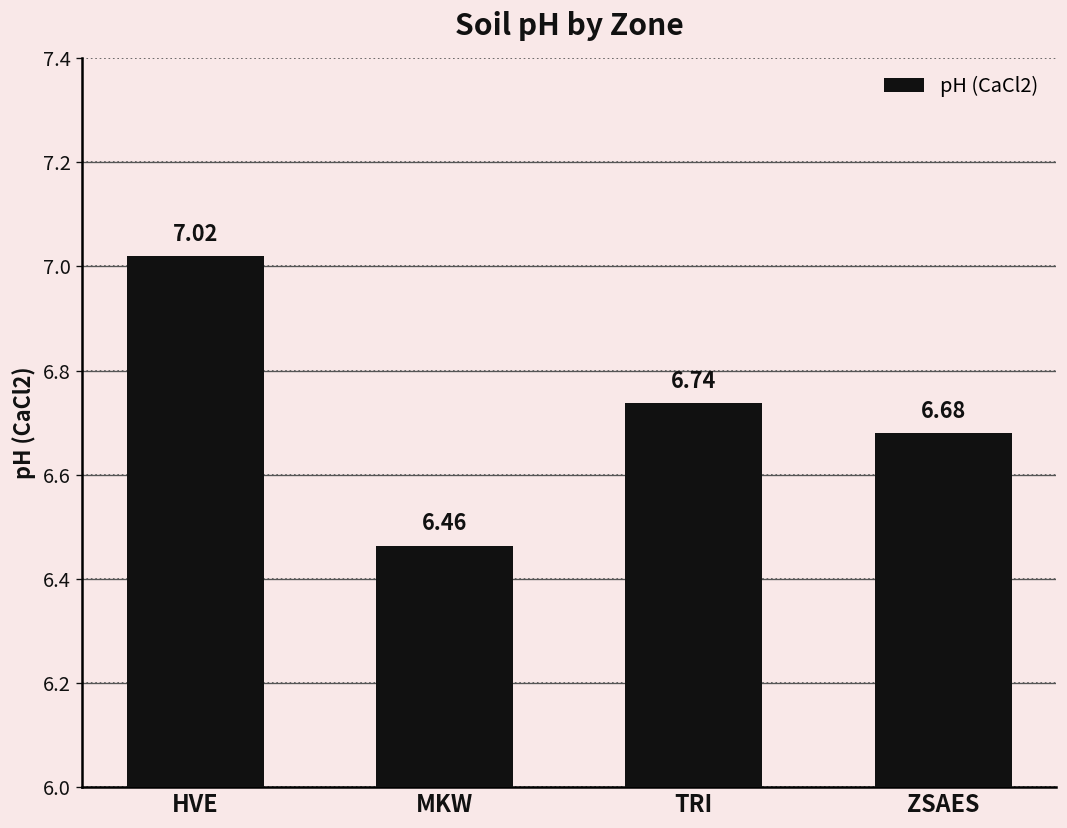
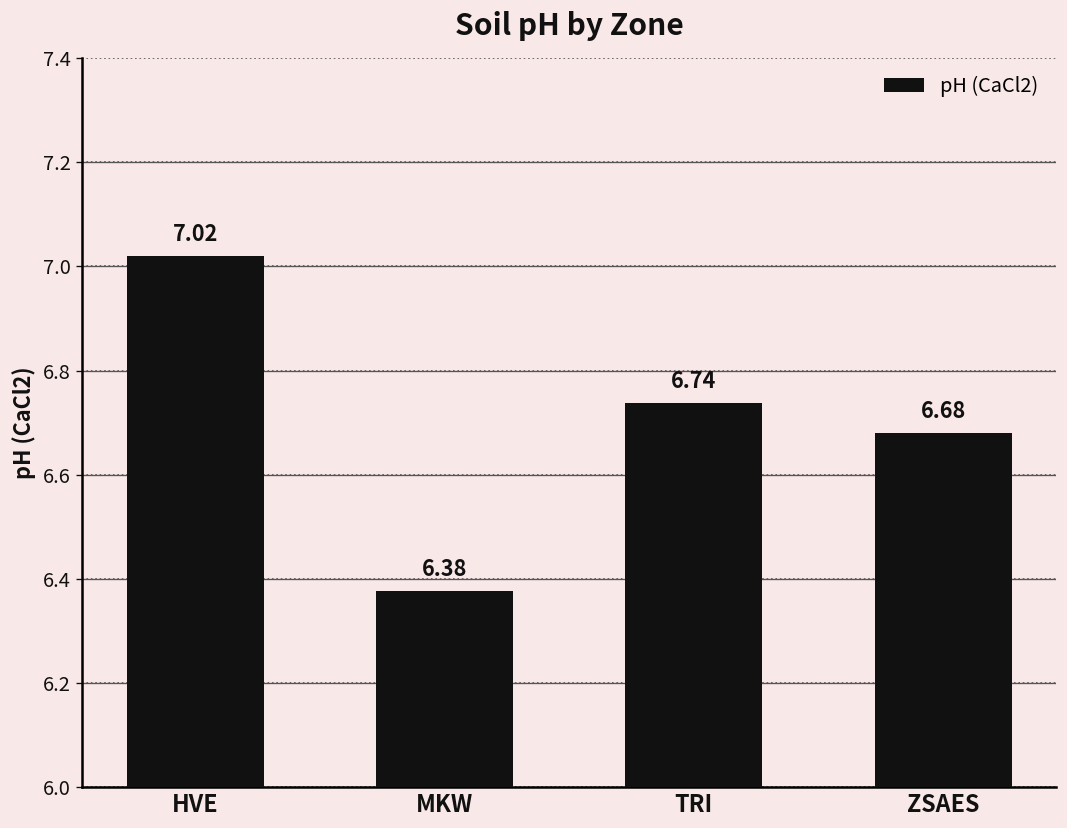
MKW: 6.46 -> 6.38
